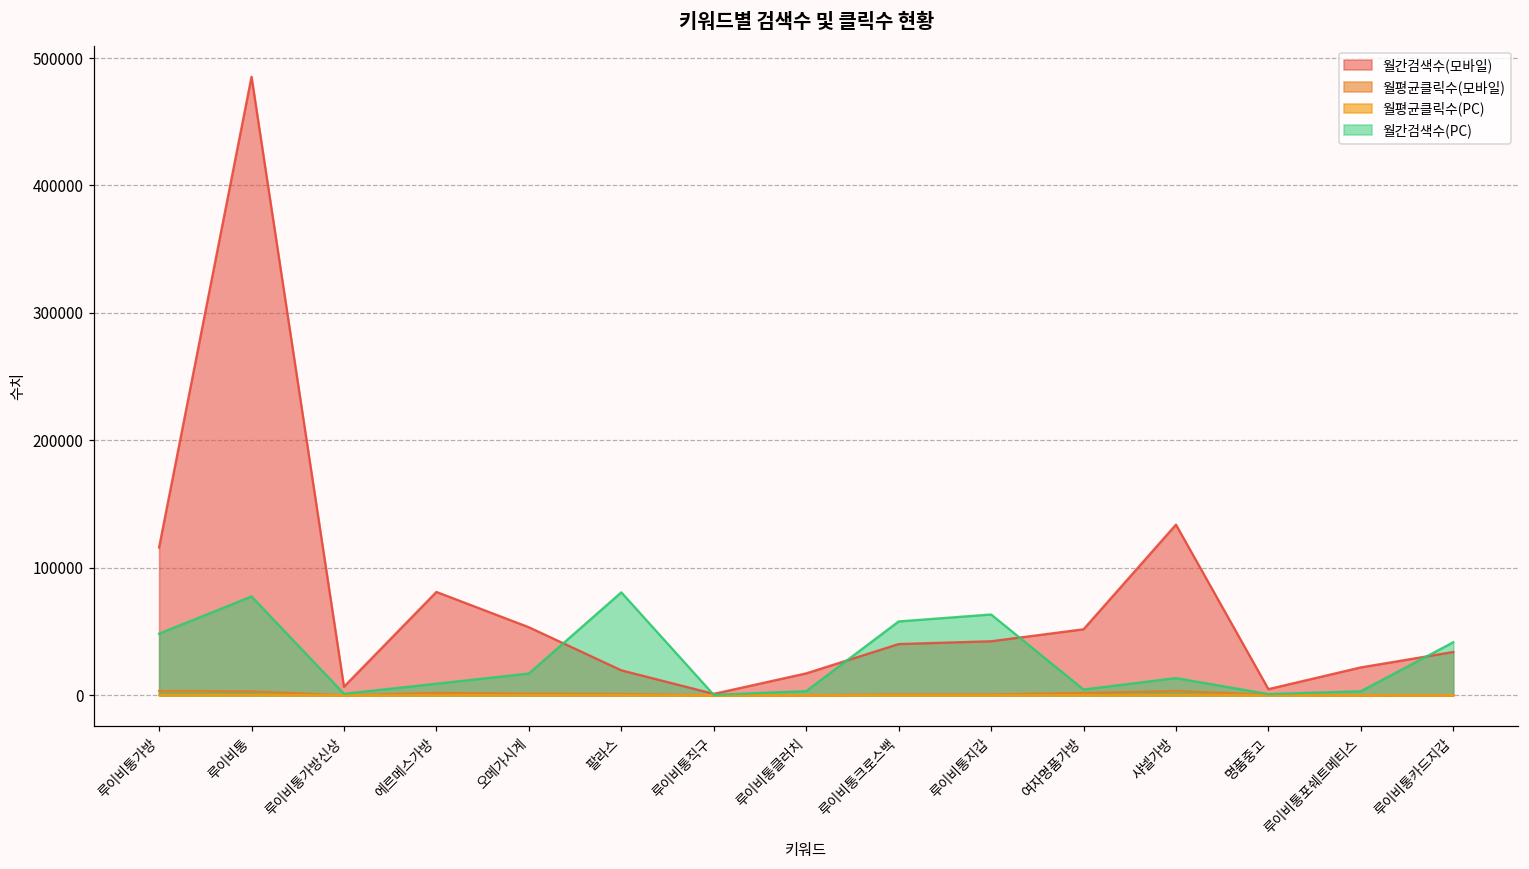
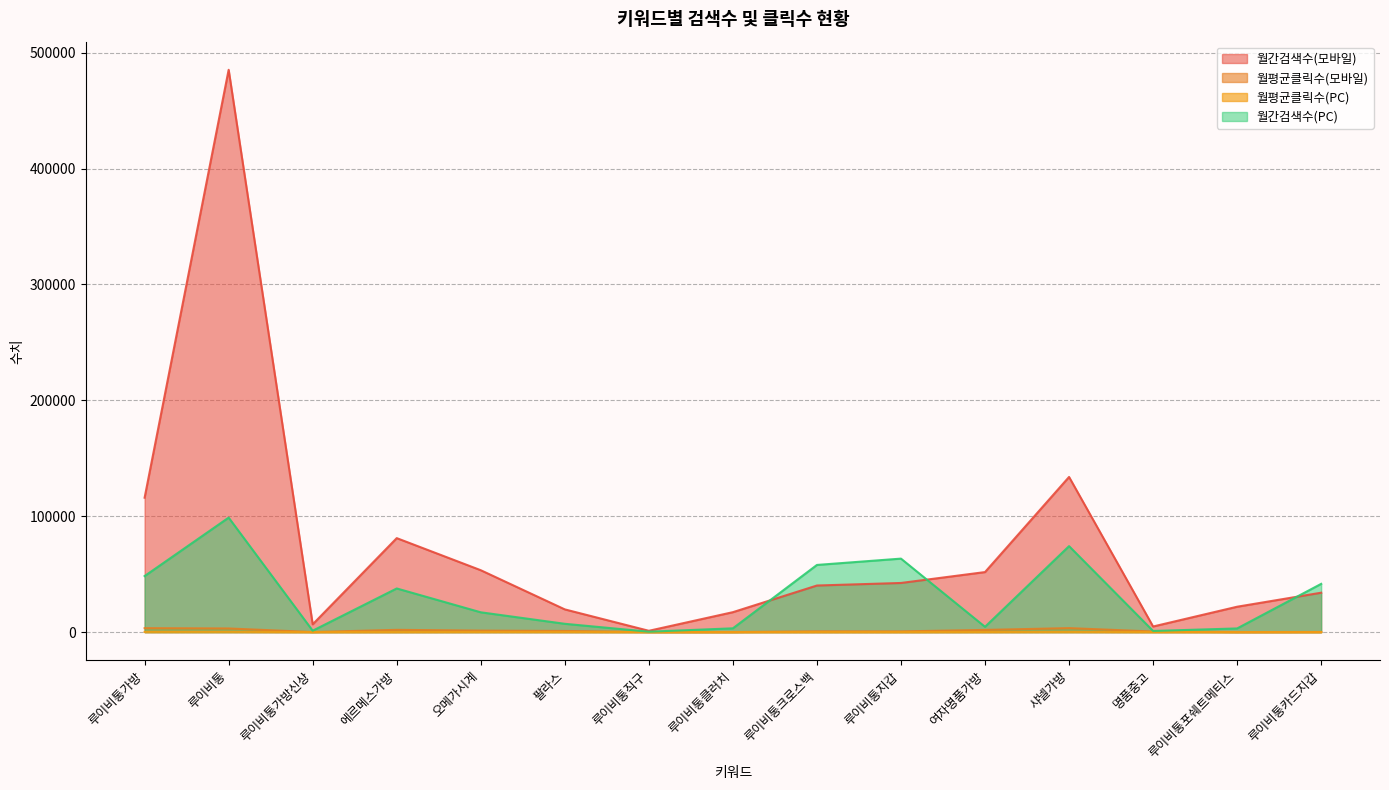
월간검색수(PC), 루이비통: 78000 -> 99000
월간검색수(PC), 에르메스가방: 9000 -> 38000
월간검색수(PC), 팔라스: 81000 -> 7000
월간검색수(PC), 샤넬가방: 14000 -> 74000
